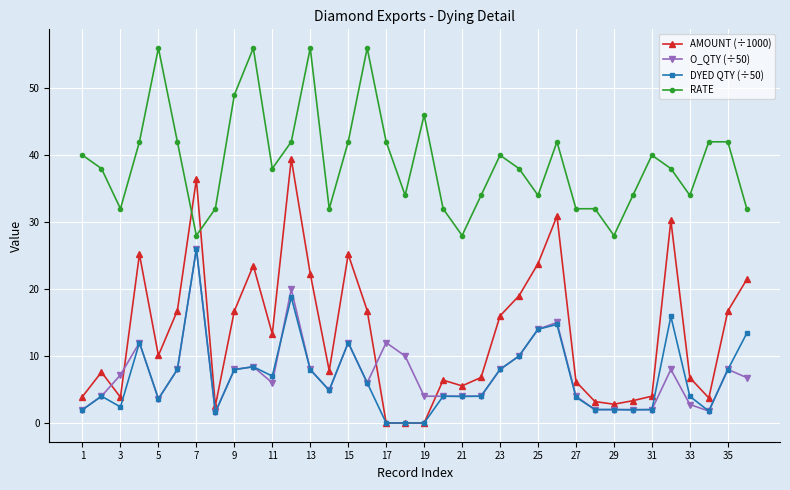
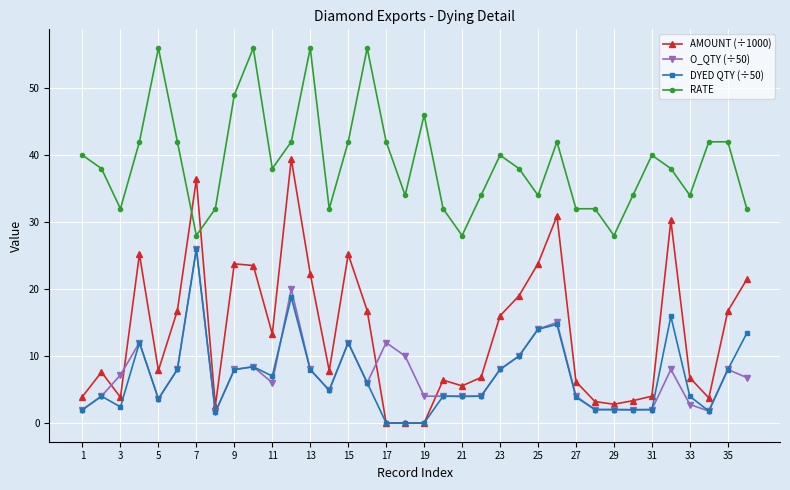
AMOUNT (÷1000), 5: 10 -> 8
AMOUNT (÷1000), 9: 17 -> 24
